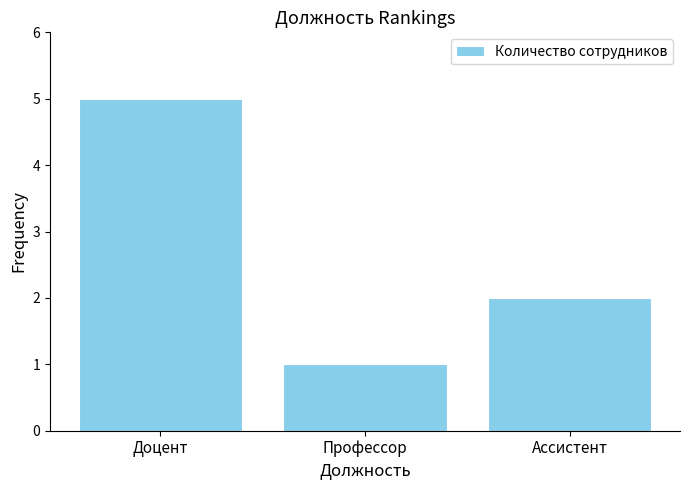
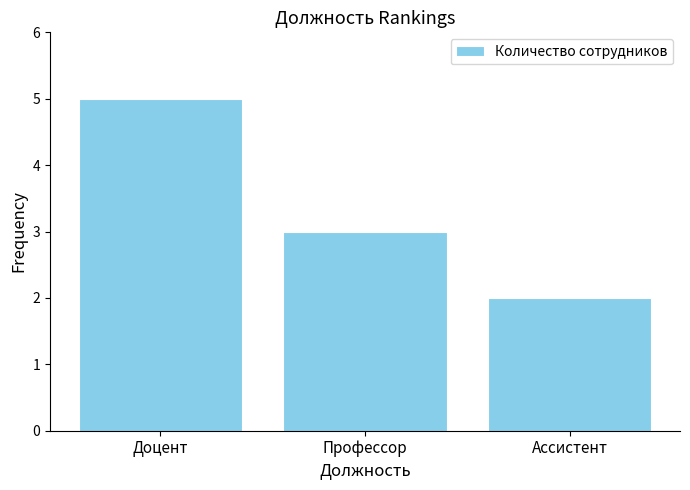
Профессор: 1 -> 3
